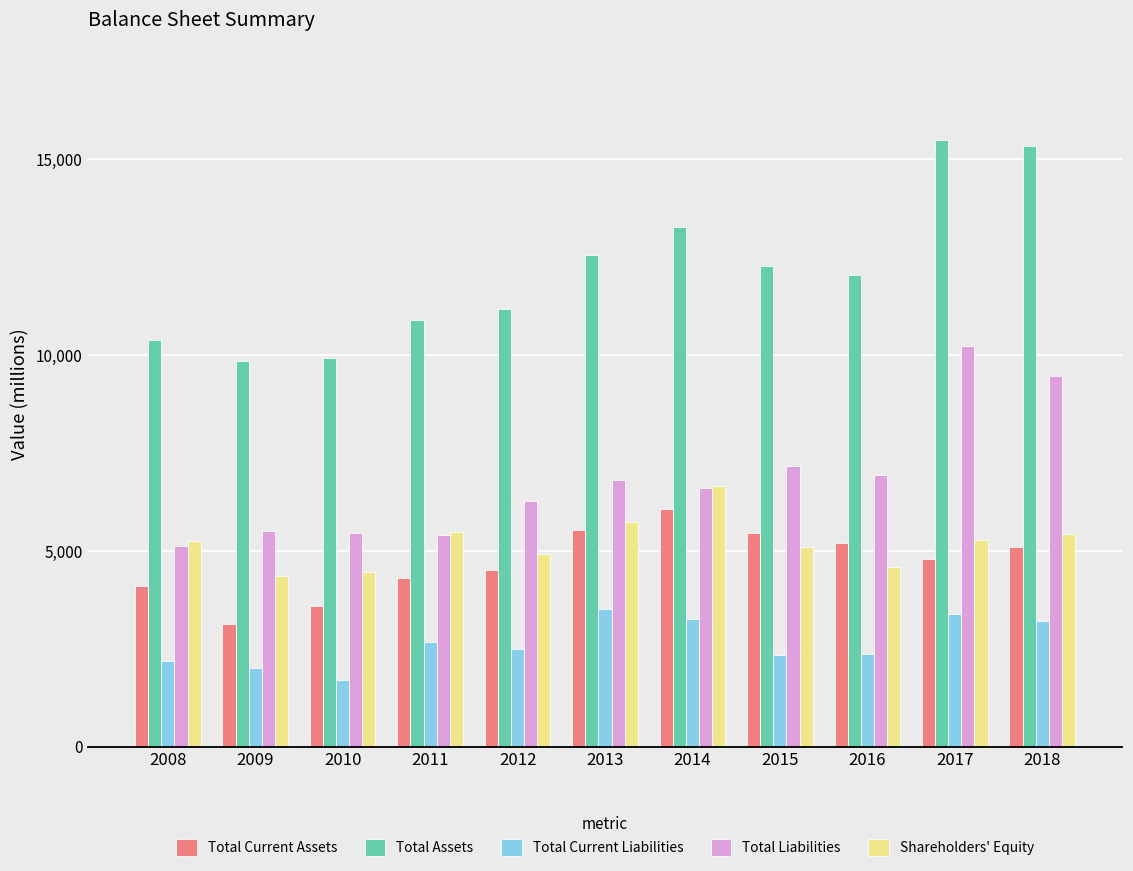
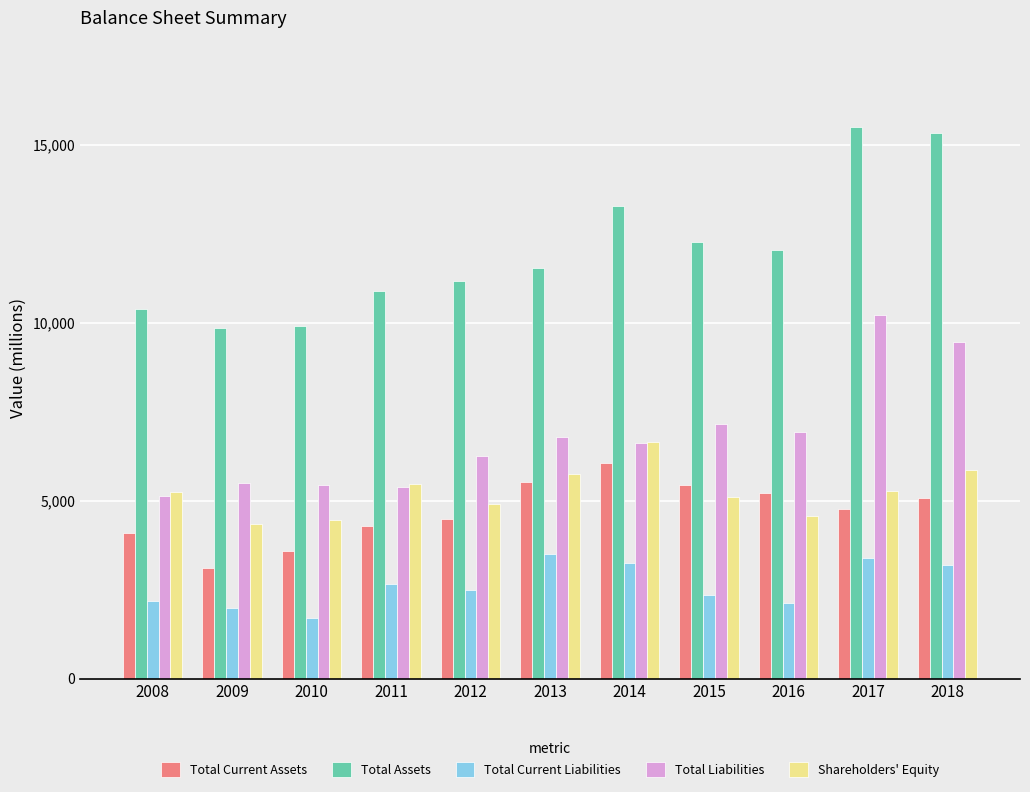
Total Assets, 2013: 12,500 -> 11,500
Total Current Liabilities, 2016: 2,400 -> 2,100
Shareholders' Equity, 2018: 5,400 -> 5,900
